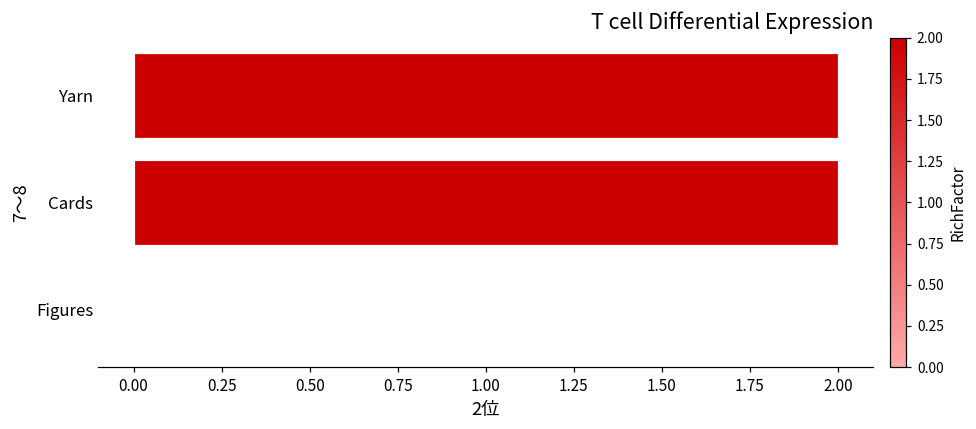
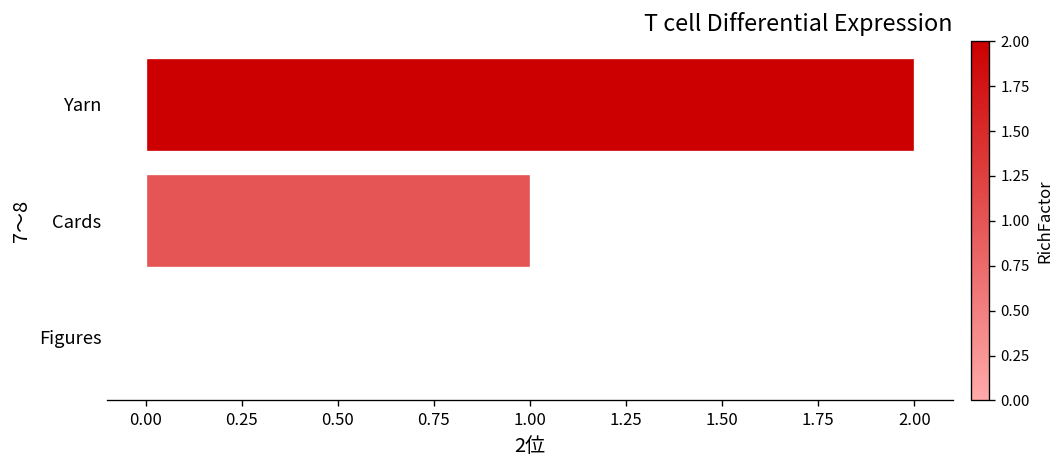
Cards: 2 -> 1
